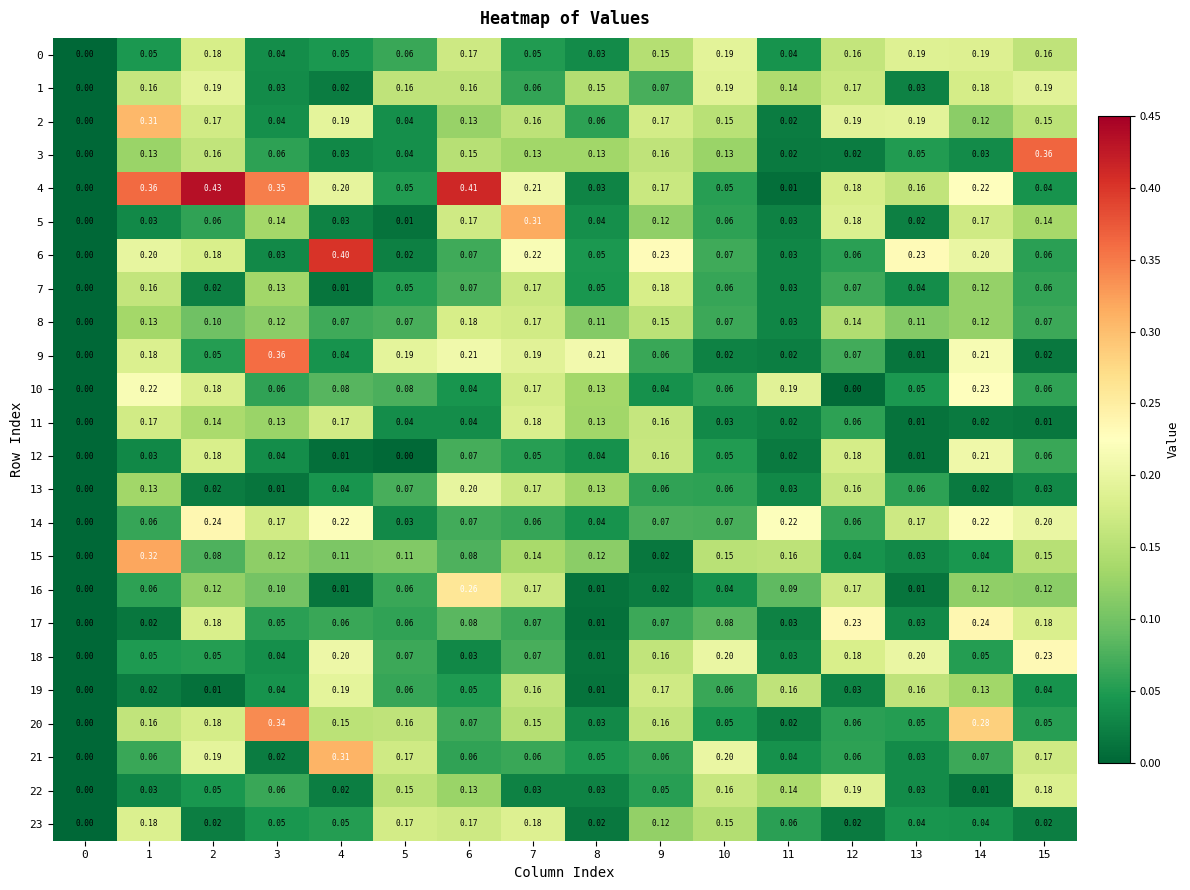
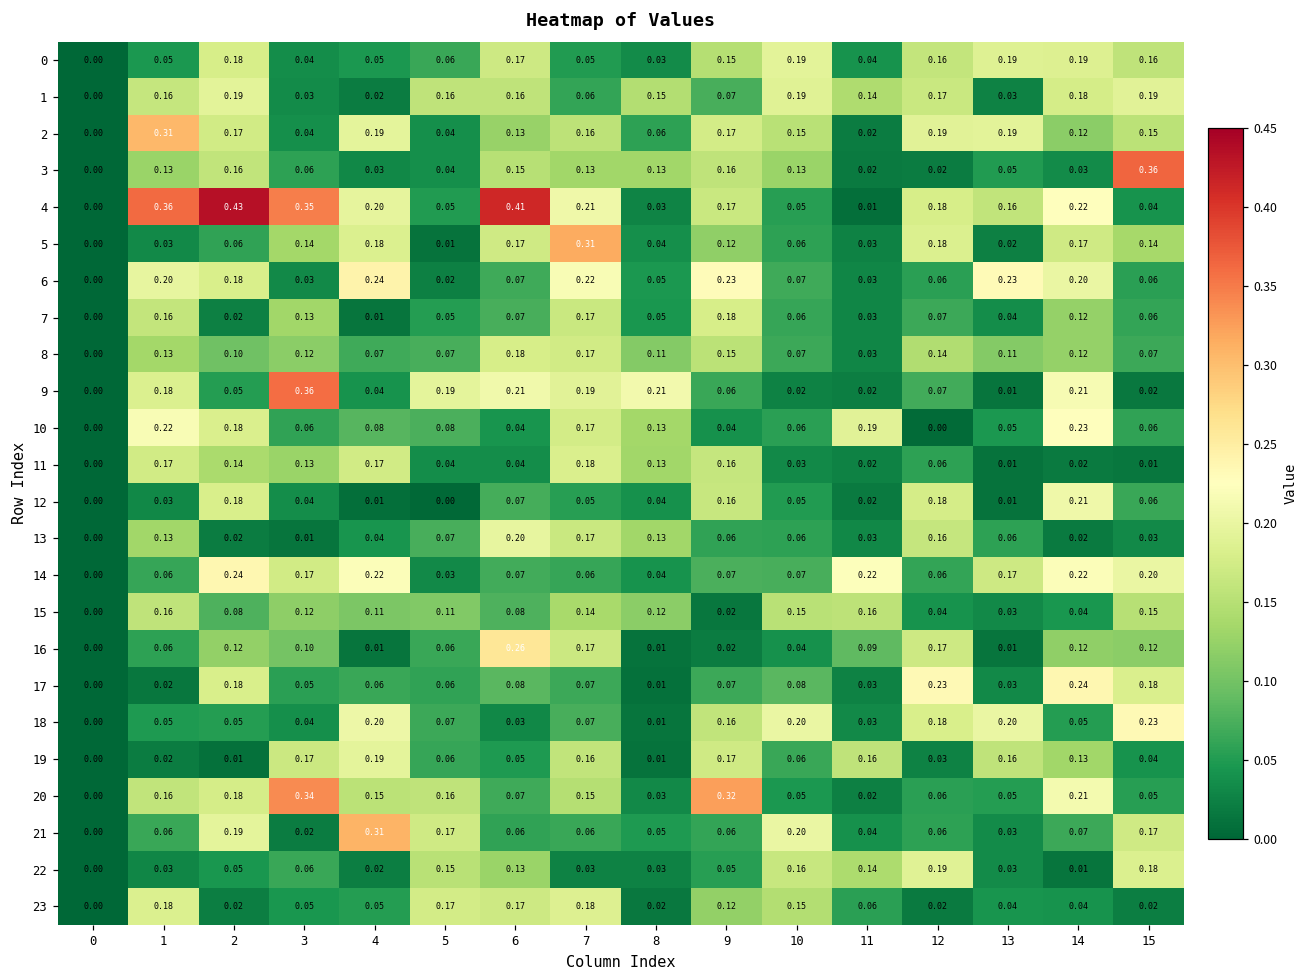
5, 4: 0.03 -> 0.18
6, 4: 0.40 -> 0.24
15, 1: 0.32 -> 0.16
19, 3: 0.04 -> 0.17
20, 9: 0.16 -> 0.32
20, 14: 0.28 -> 0.21
